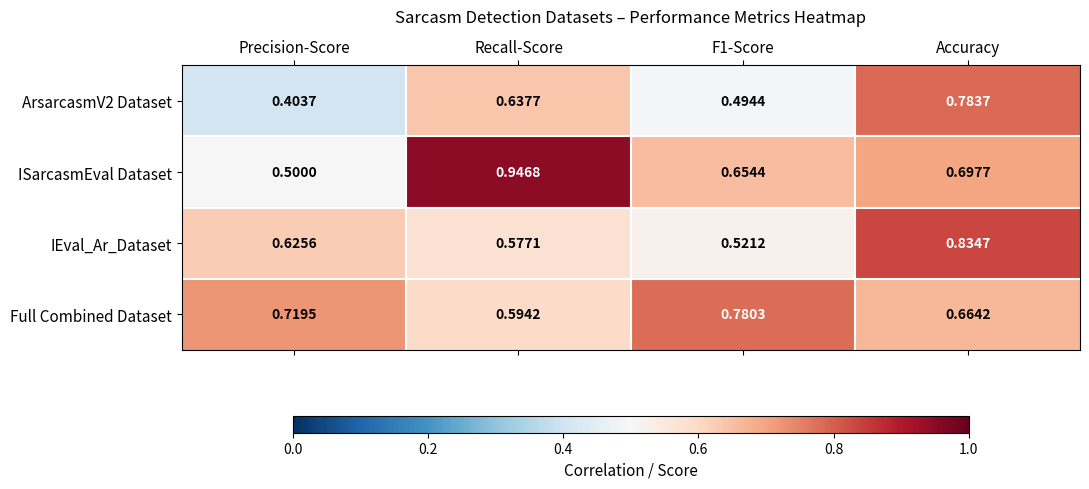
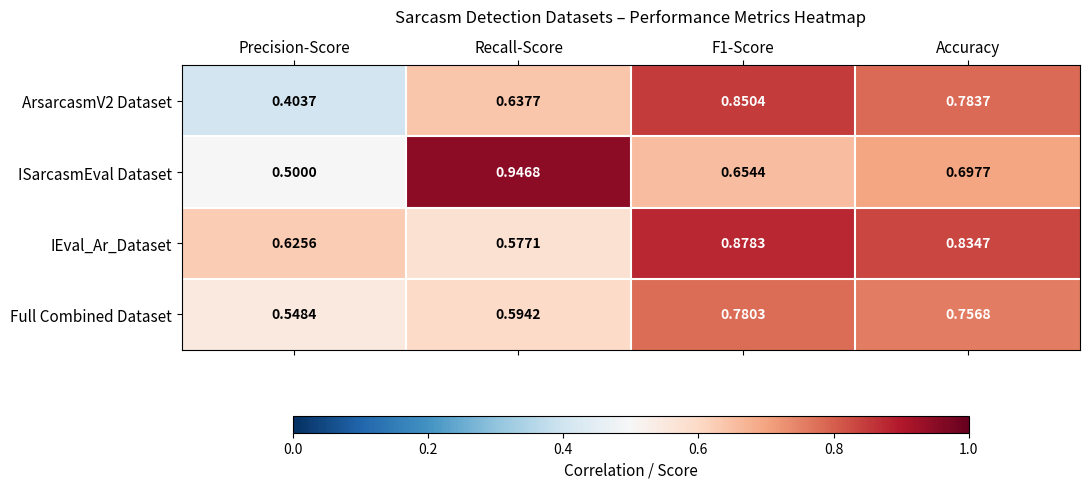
ArsarcasmV2 Dataset, F1-Score: 0.4944 -> 0.8504
IEval_Ar_Dataset, F1-Score: 0.5212 -> 0.8783
Full Combined Dataset, Precision-Score: 0.7195 -> 0.5484
Full Combined Dataset, Accuracy: 0.6642 -> 0.7568
